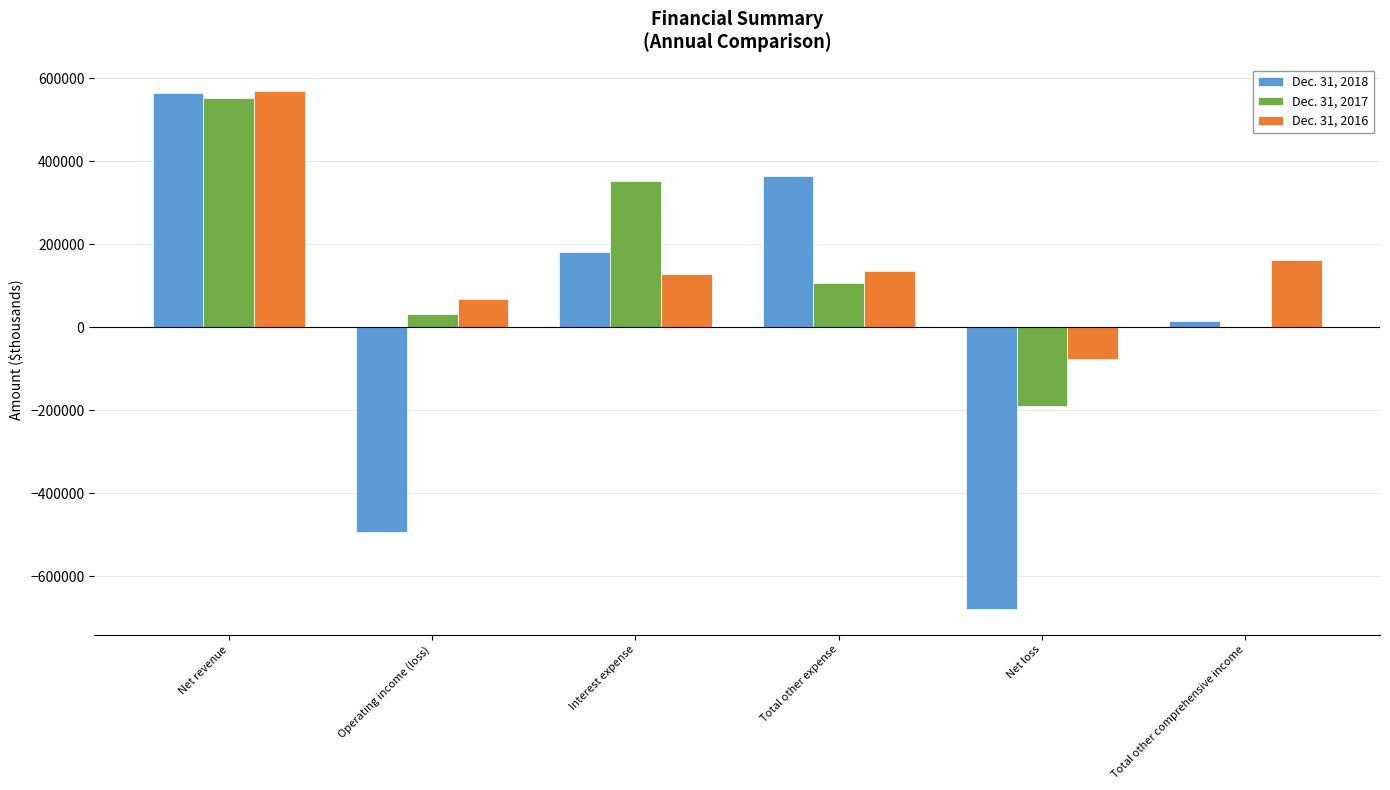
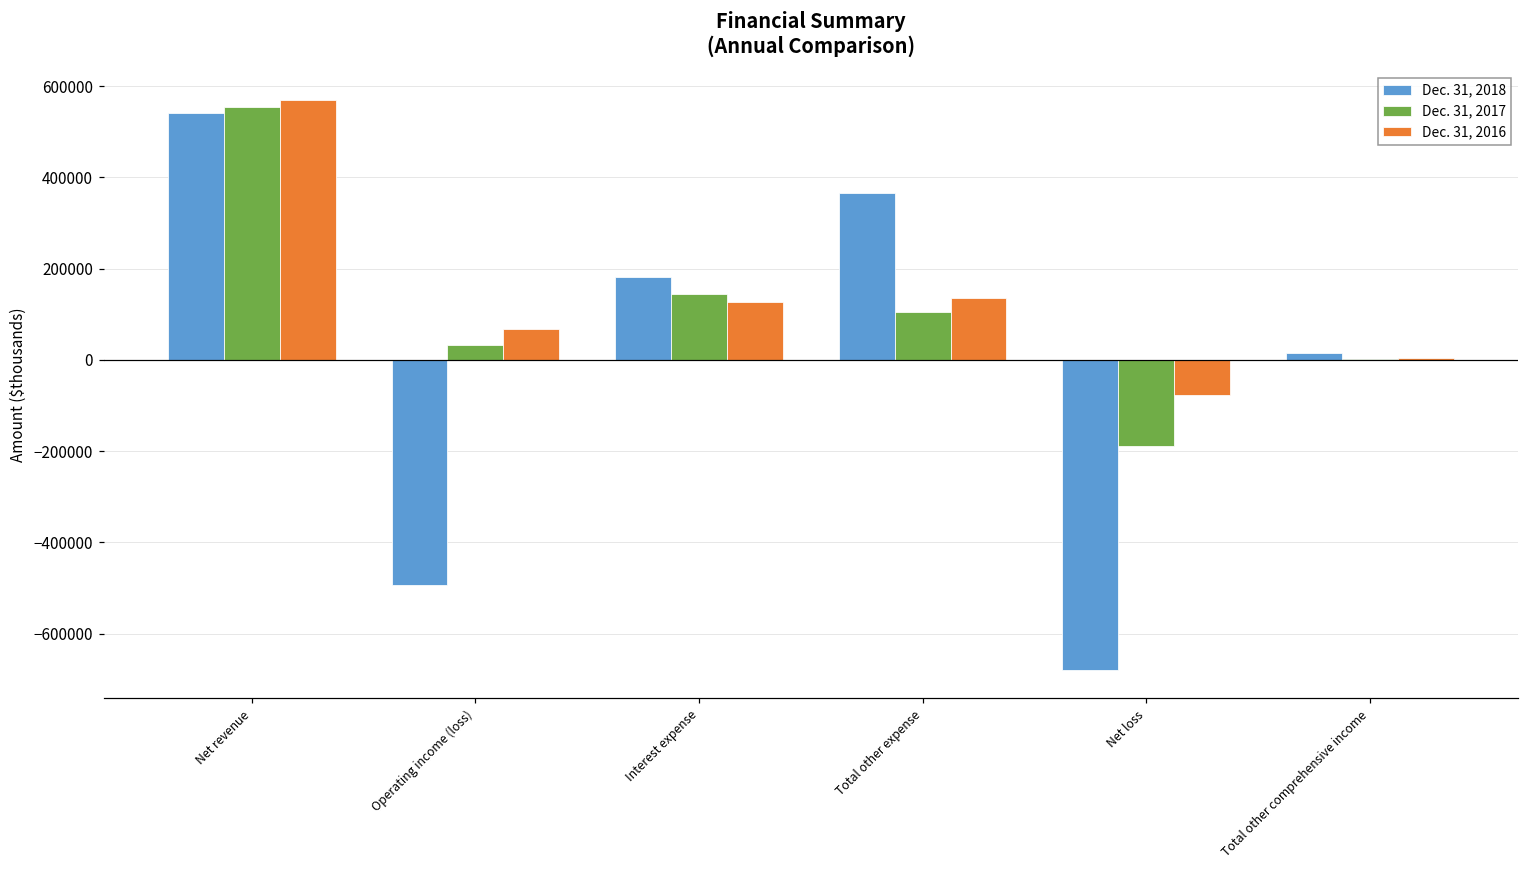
Dec. 31, 2018, Net revenue: 560000 -> 540000
Dec. 31, 2017, Interest expense: 350000 -> 150000
Dec. 31, 2016, Total other comprehensive income: 160000 -> 0
